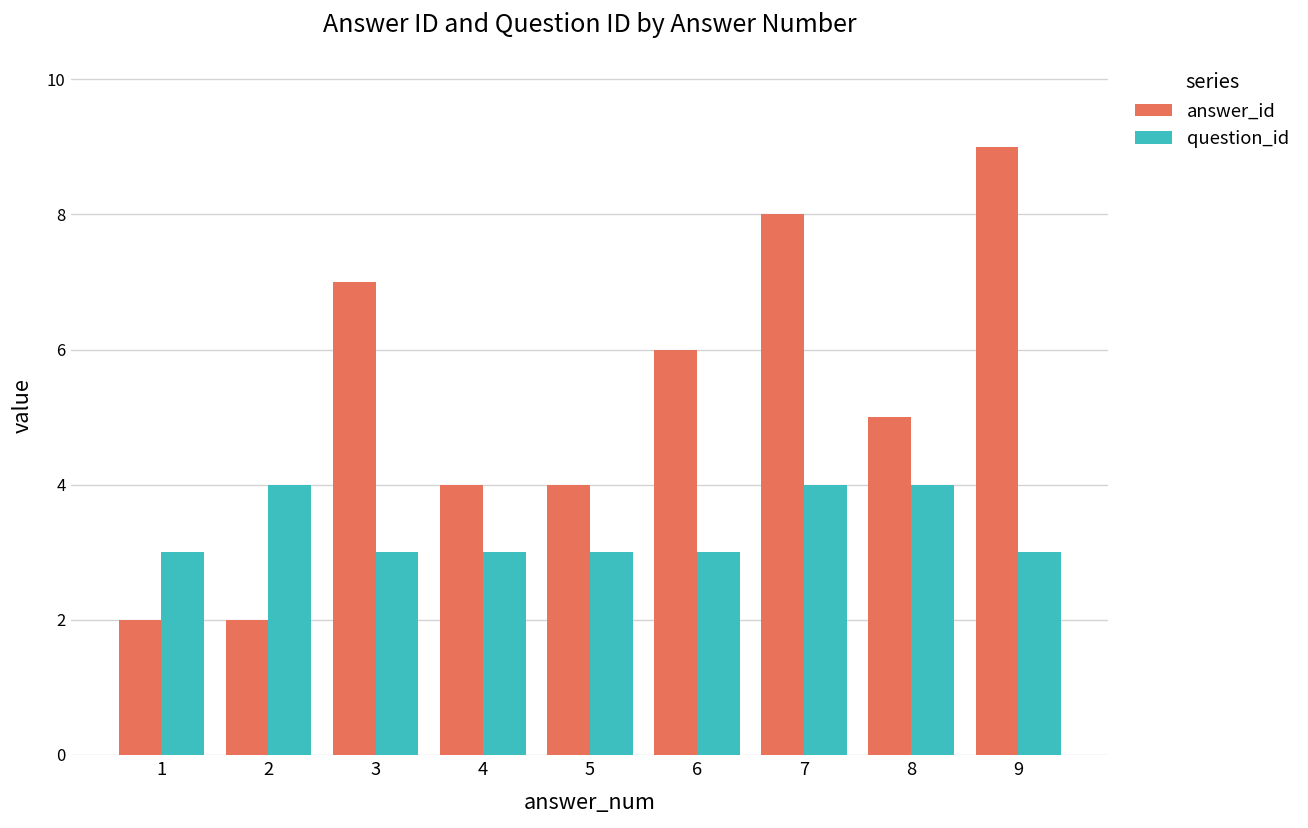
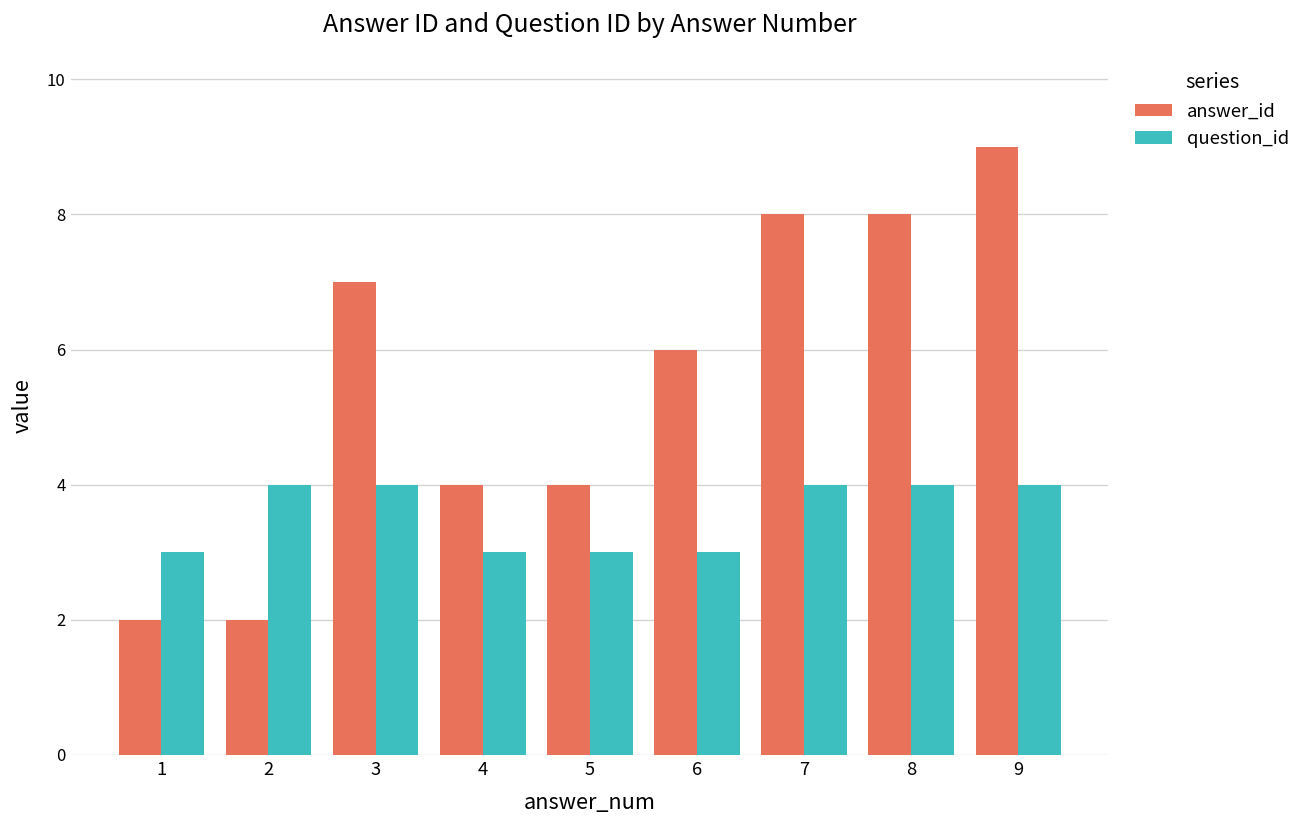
question_id, 3: 3 -> 4
answer_id, 8: 5 -> 8
question_id, 9: 3 -> 4
